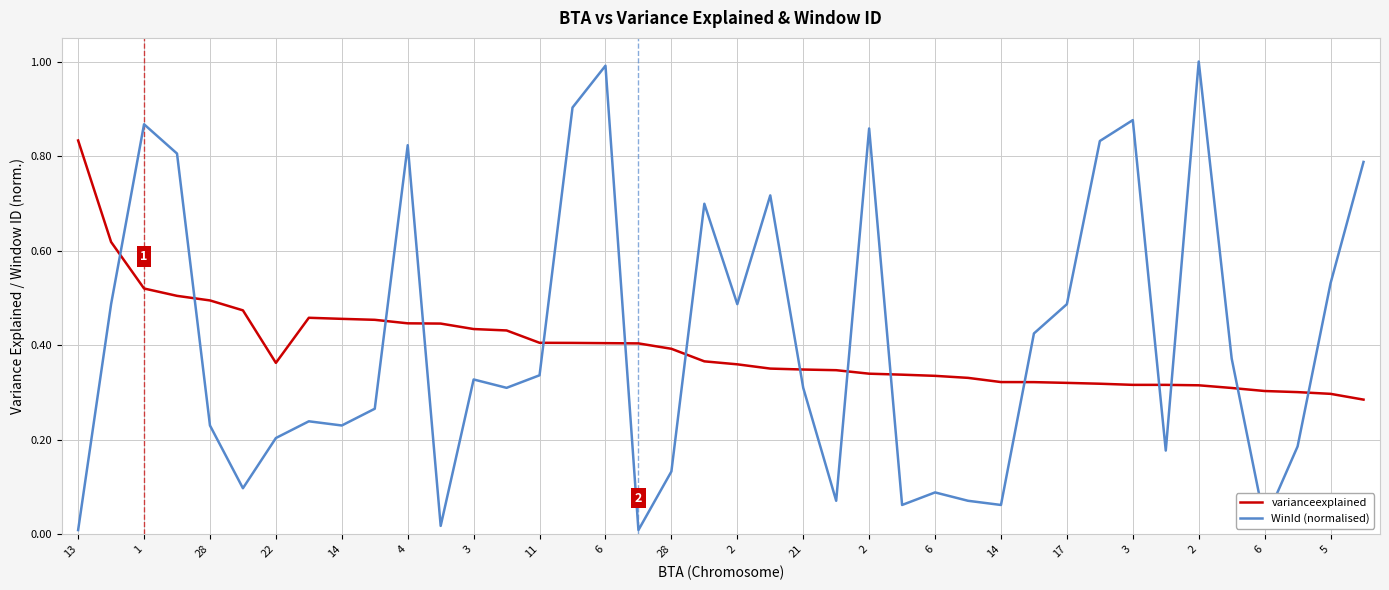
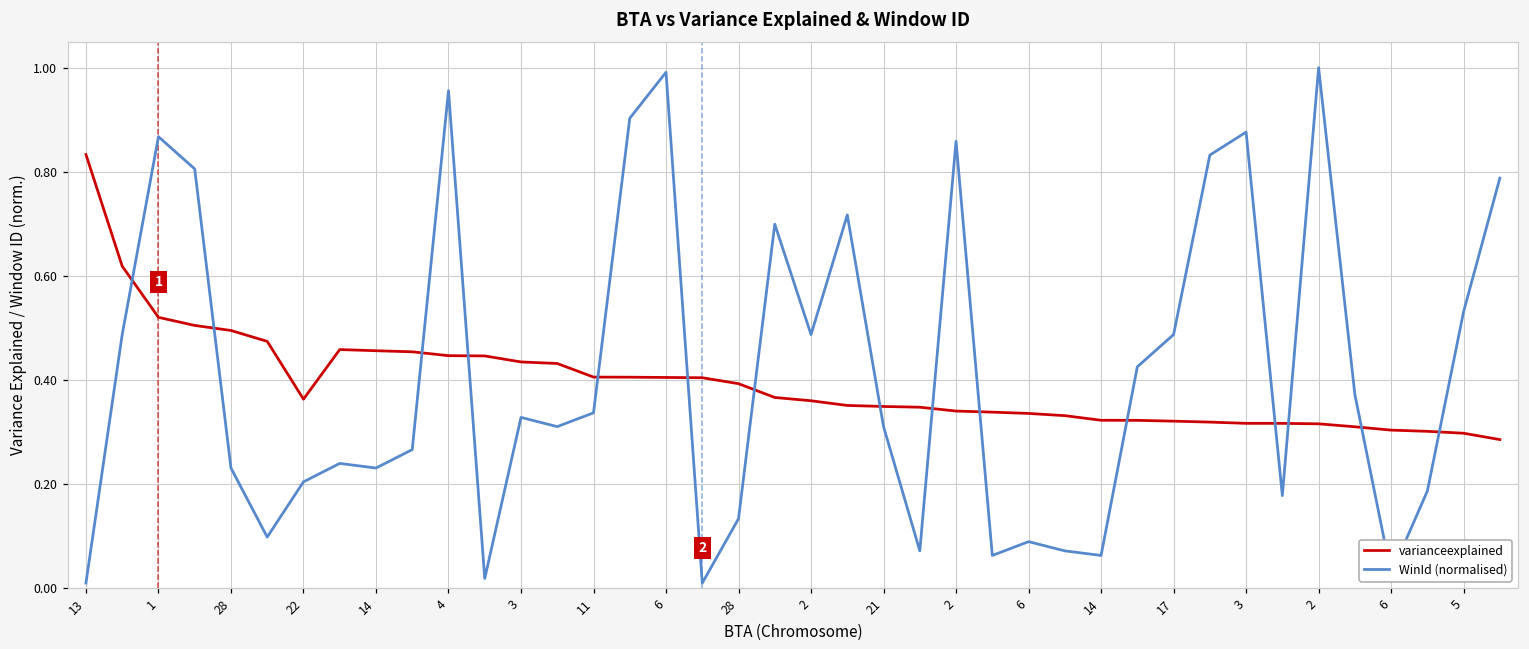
WinId (normalised), 4: 0.82 -> 0.96
